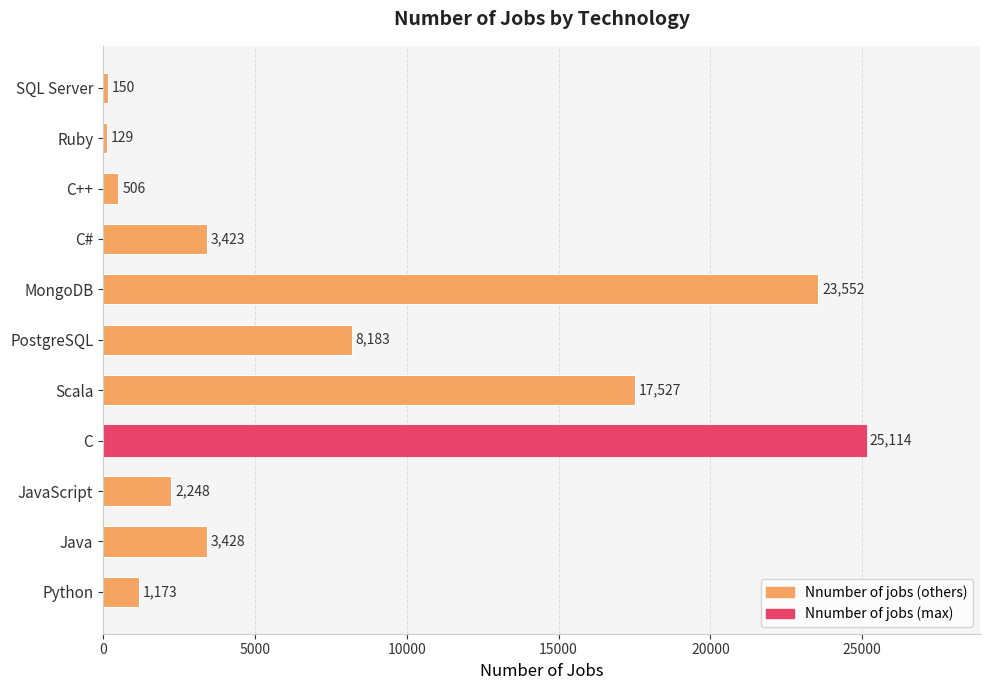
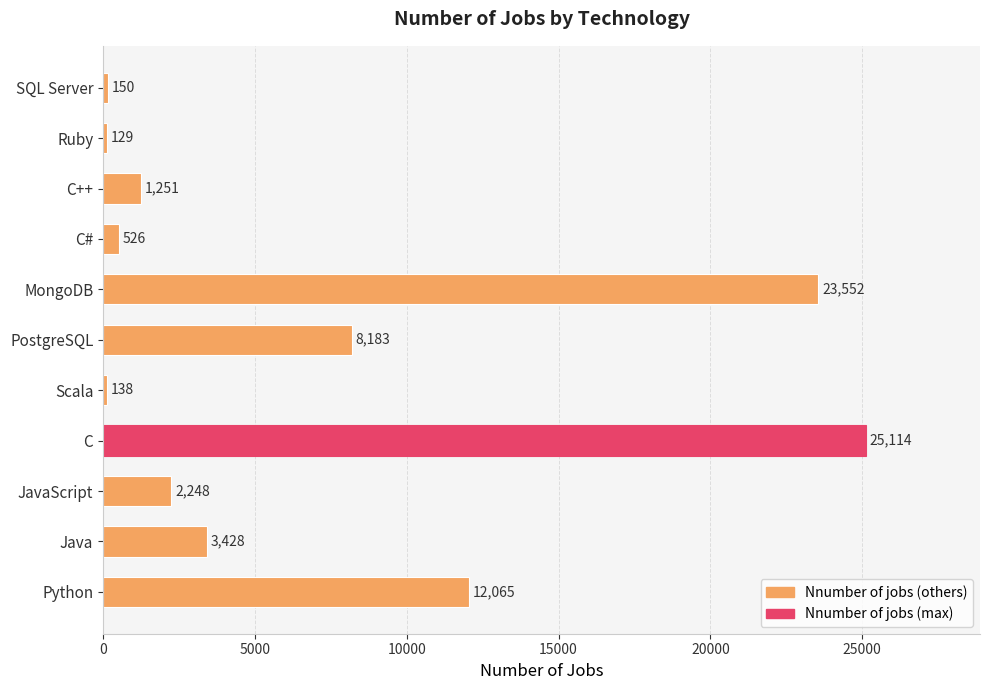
C++: 506 -> 1,251
C#: 3,423 -> 526
Scala: 17,527 -> 138
Python: 1,173 -> 12,065
